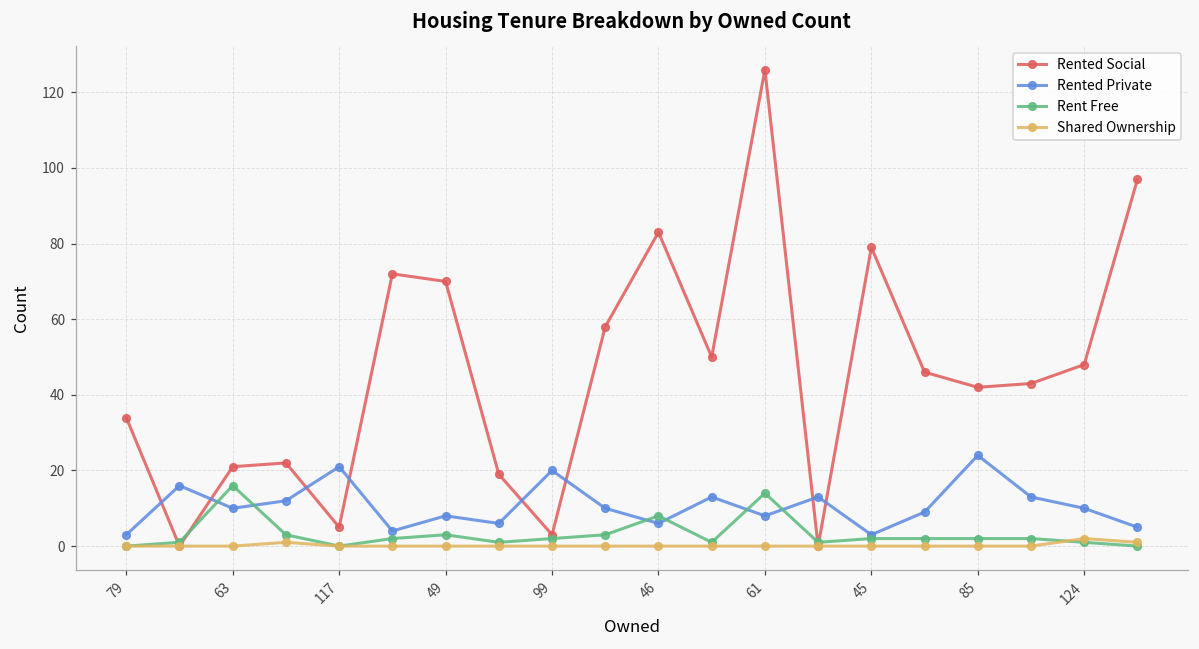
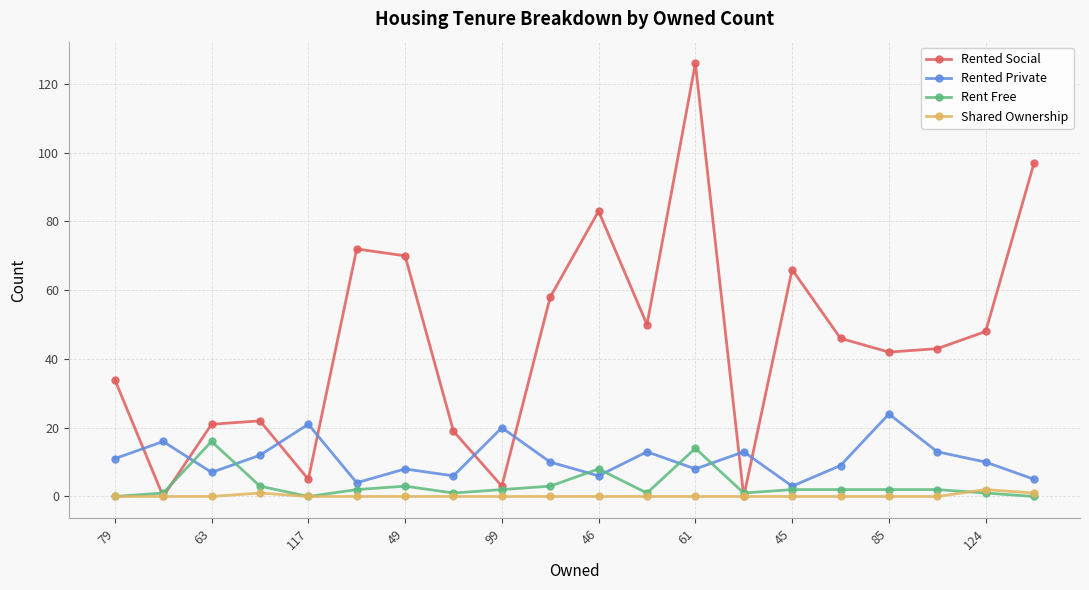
Rented Private, 79: 3 -> 11
Rented Private, 63: 10 -> 7
Rented Social, 45: 79 -> 66
